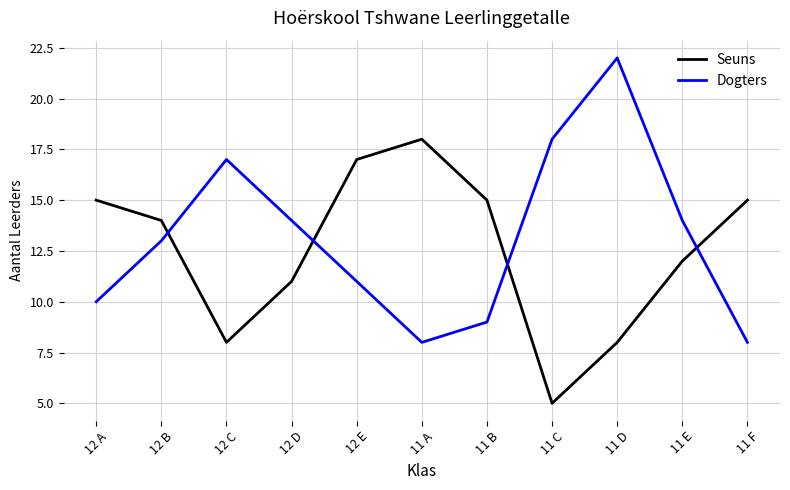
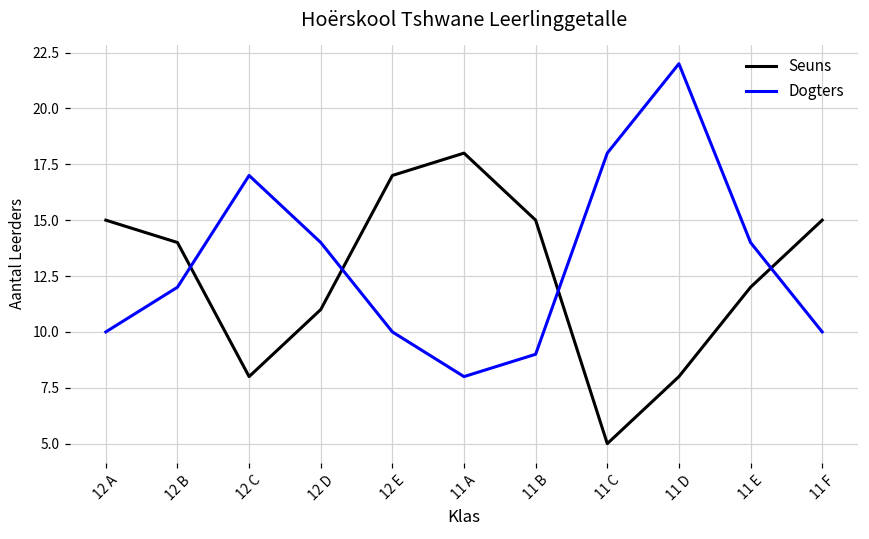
Dogters, 12 B: 13 -> 12
Dogters, 12 E: 11 -> 10
Dogters, 11 F: 8 -> 10
